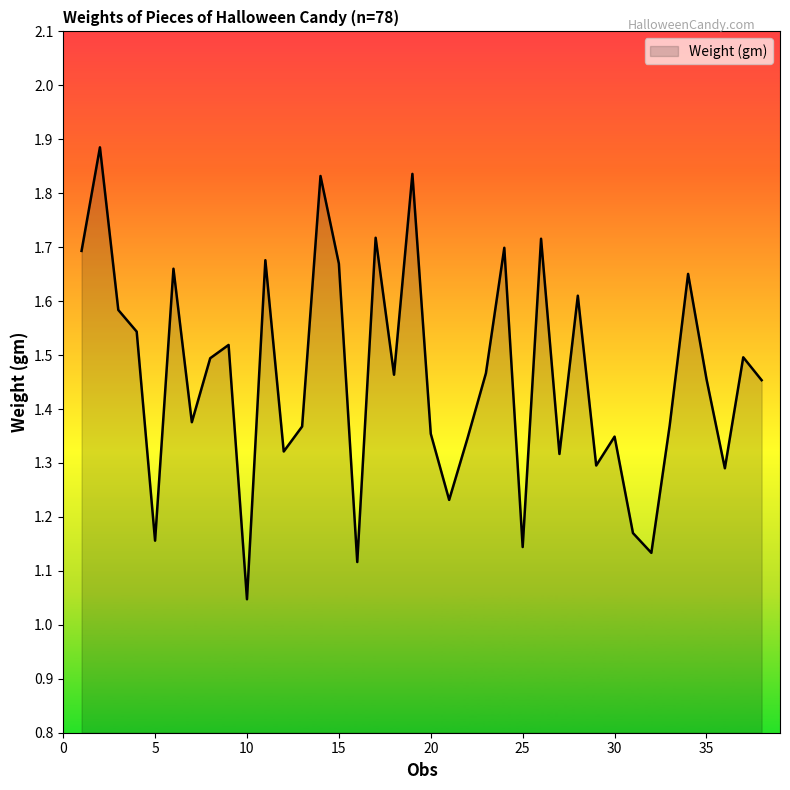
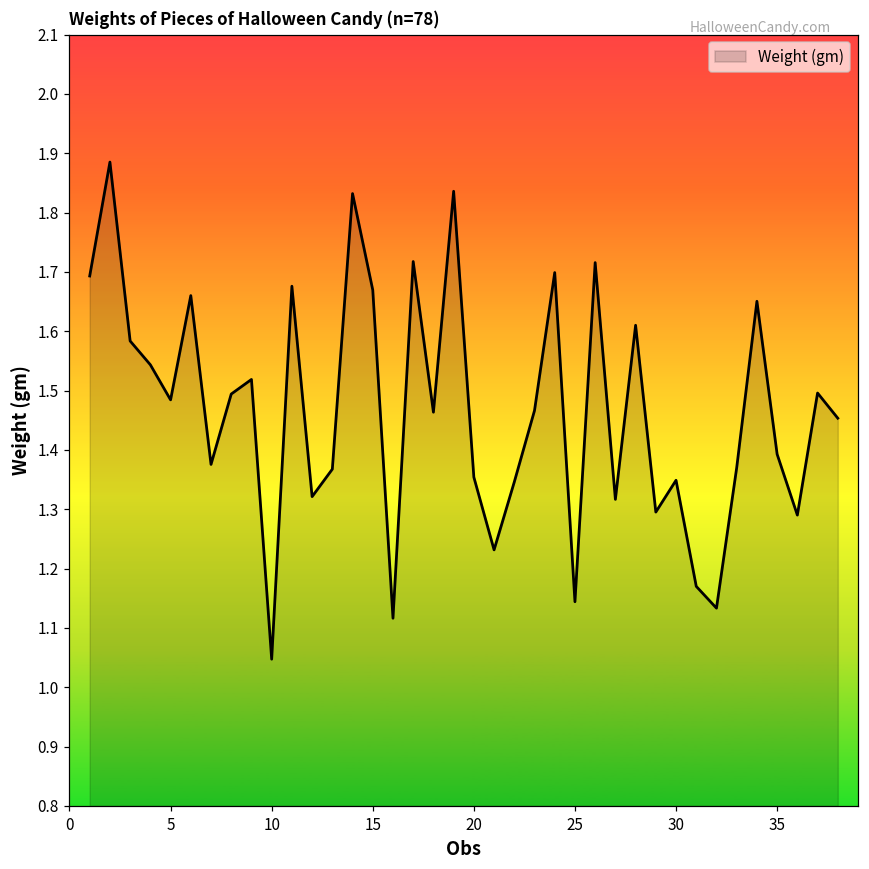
5: 1.16 -> 1.48
35: 1.46 -> 1.39
